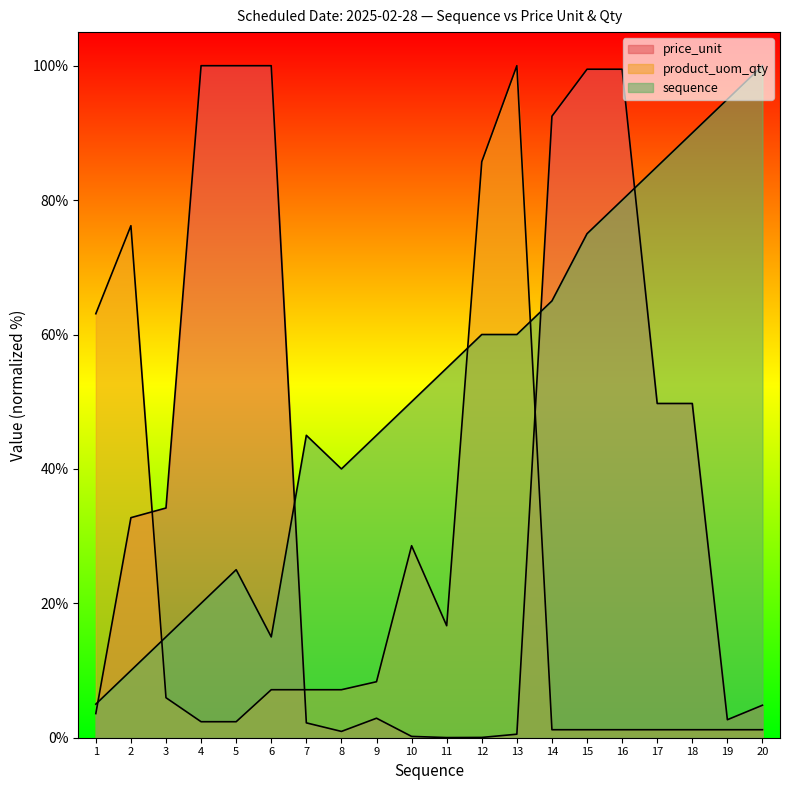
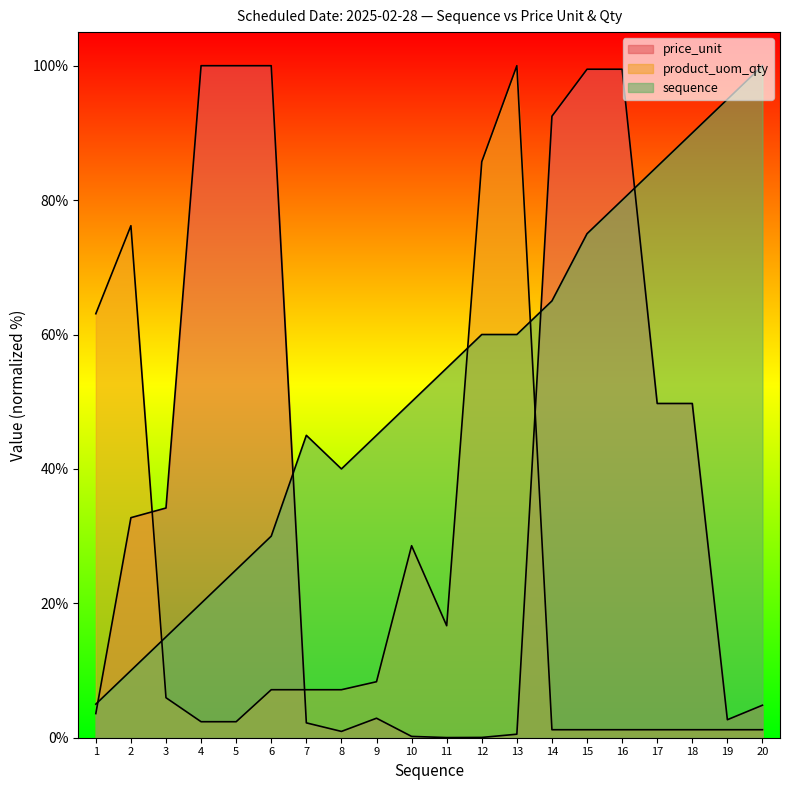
sequence, 6: 15% -> 30%
